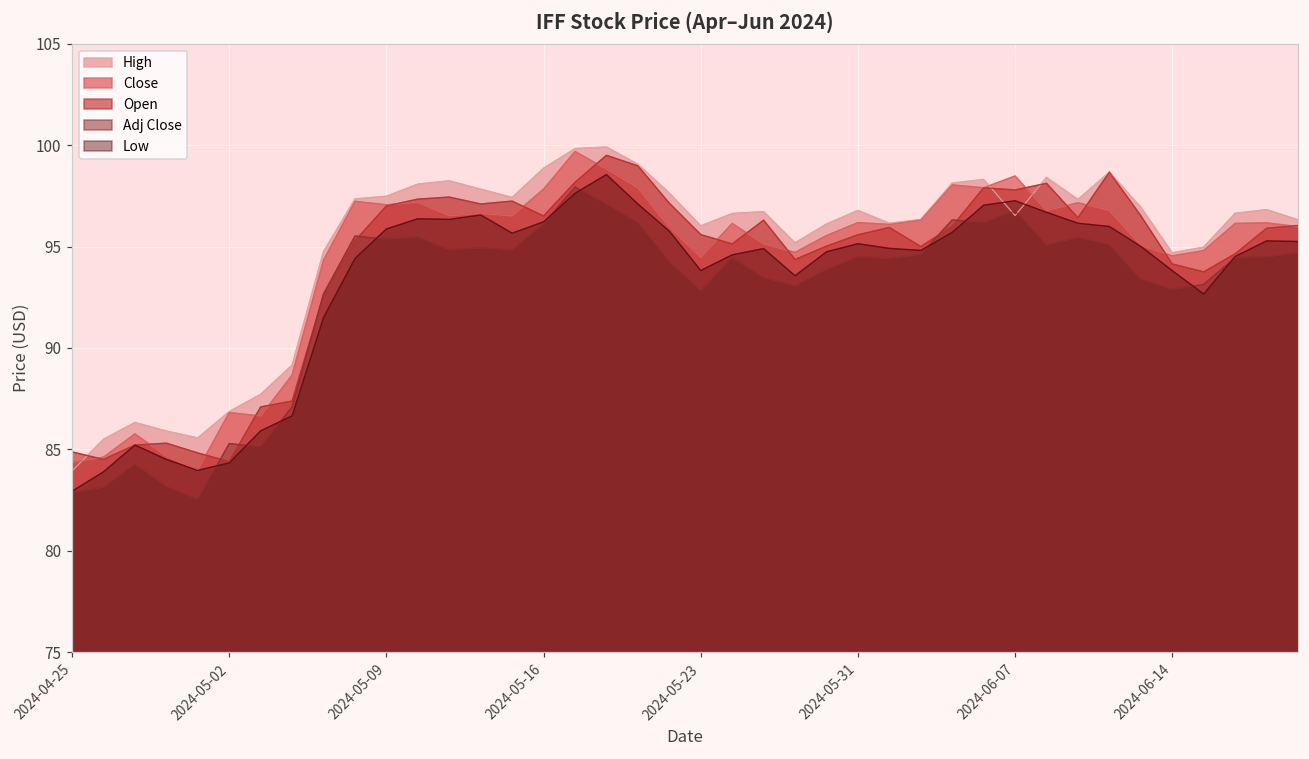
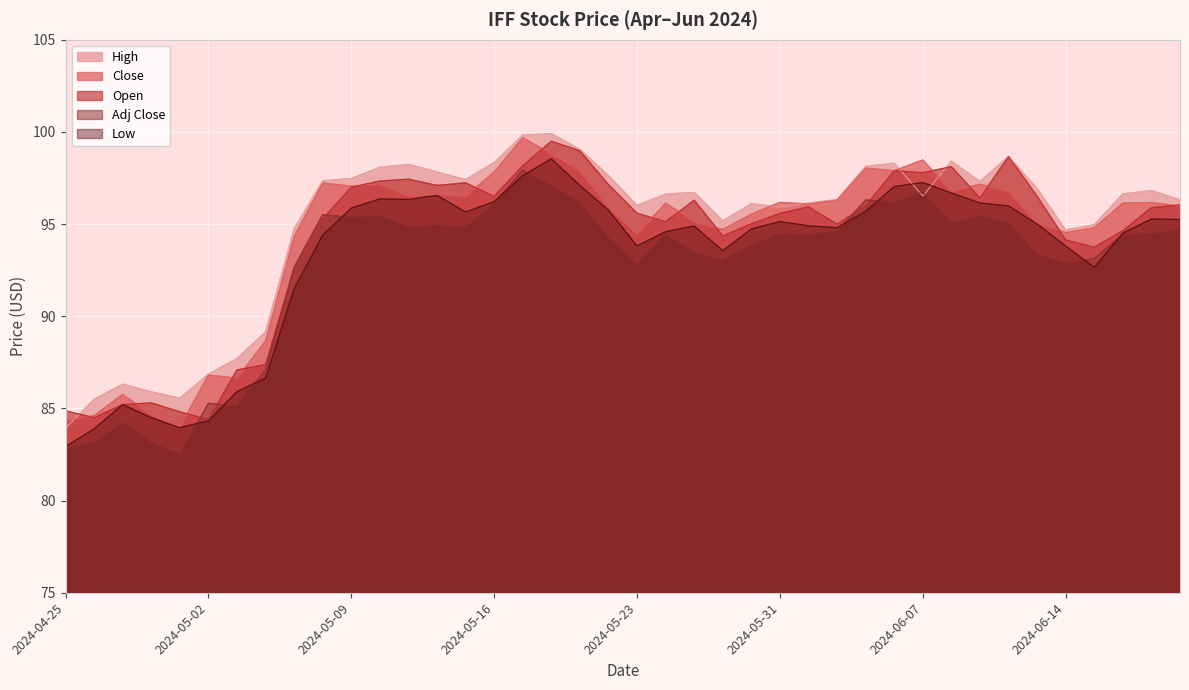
High, 2024-05-16: 98.9 -> 98.3
High, 2024-05-31: 96.8 -> 95.9
